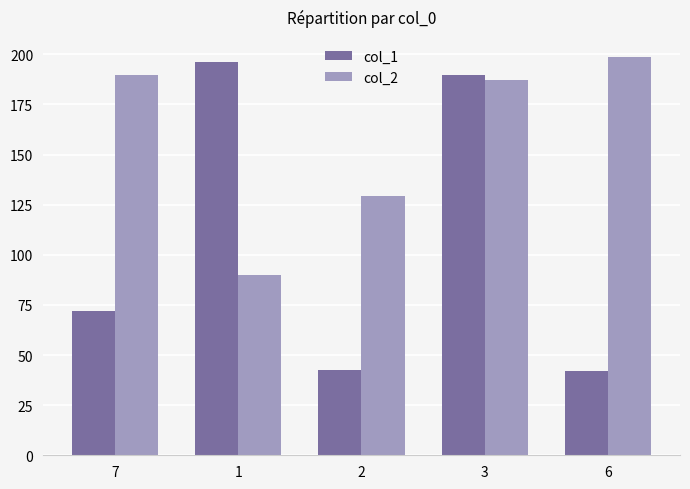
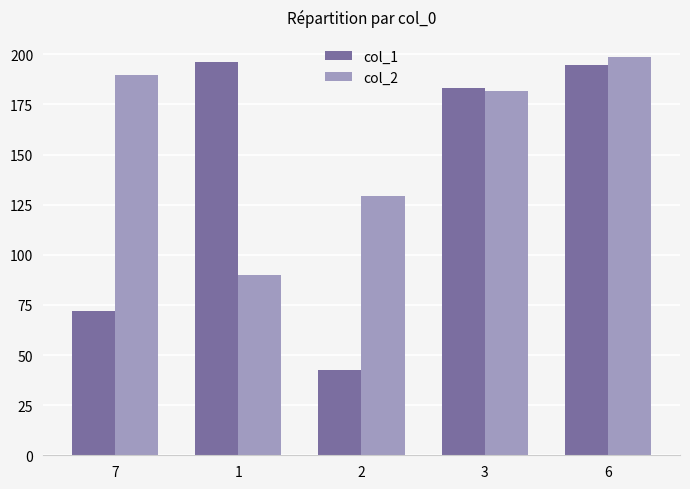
col_1, 3: 190 -> 183
col_2, 3: 187 -> 182
col_1, 6: 42 -> 195
